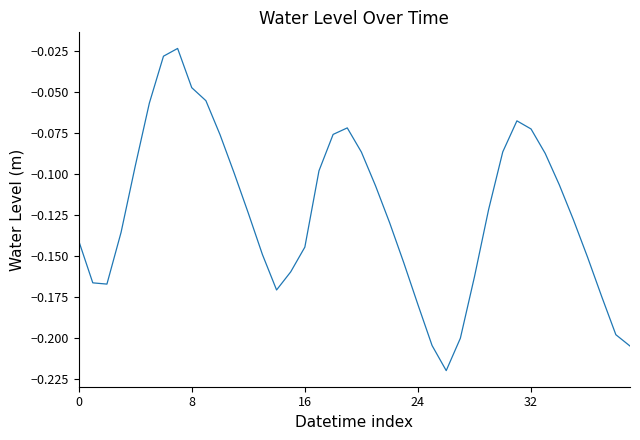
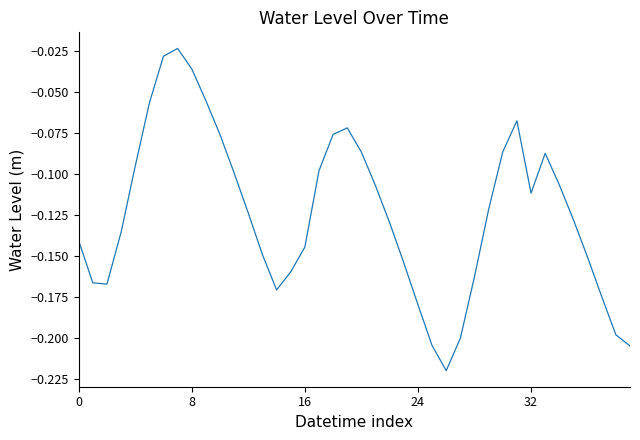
8: -0.047 -> -0.036
32: -0.073 -> -0.112
